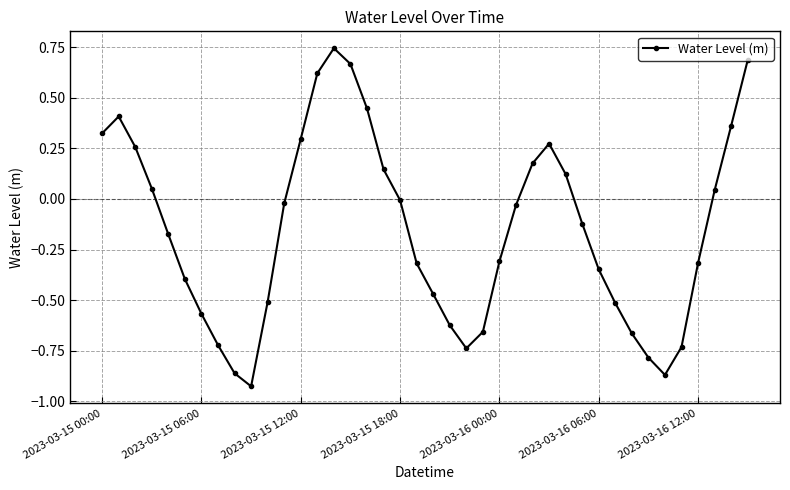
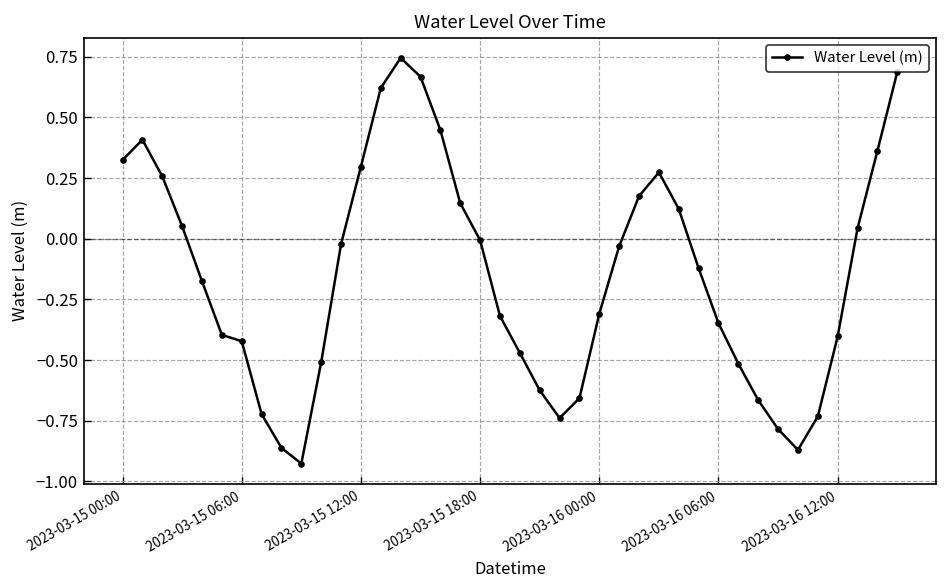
2023-03-15 06:00: -0.57 -> -0.42
2023-03-16 12:00: -0.32 -> -0.40
